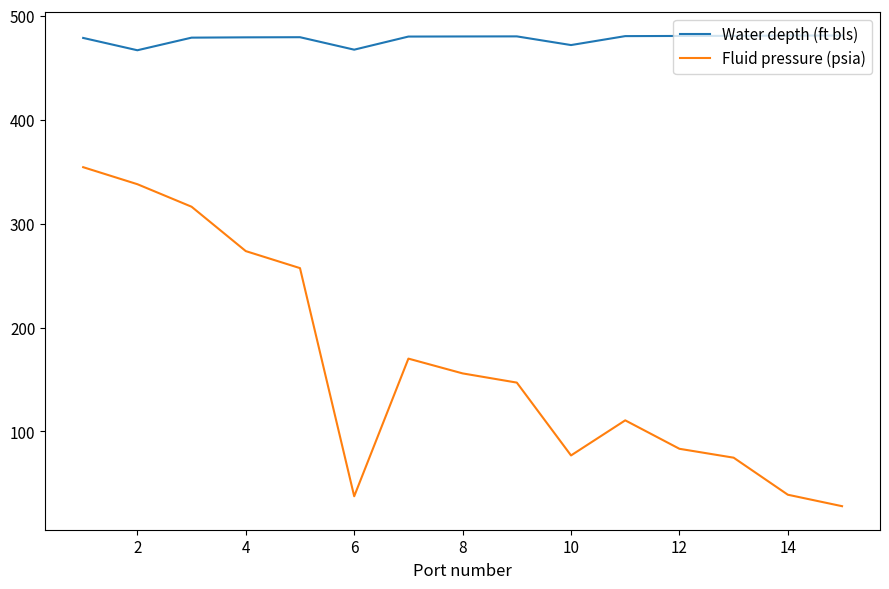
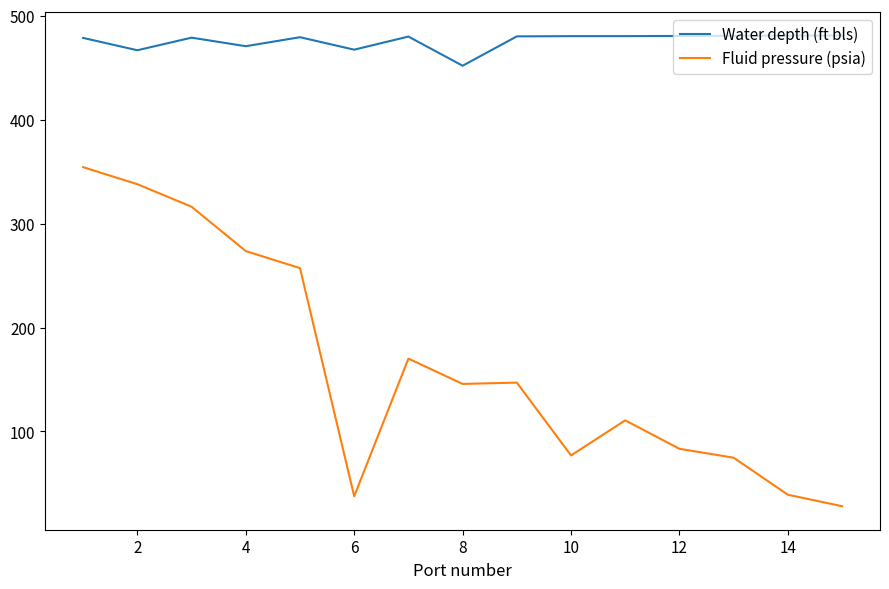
Water depth (ft bls), 4: 479 -> 471
Water depth (ft bls), 8: 480 -> 452
Fluid pressure (psia), 8: 156 -> 146
Water depth (ft bls), 10: 472 -> 481
